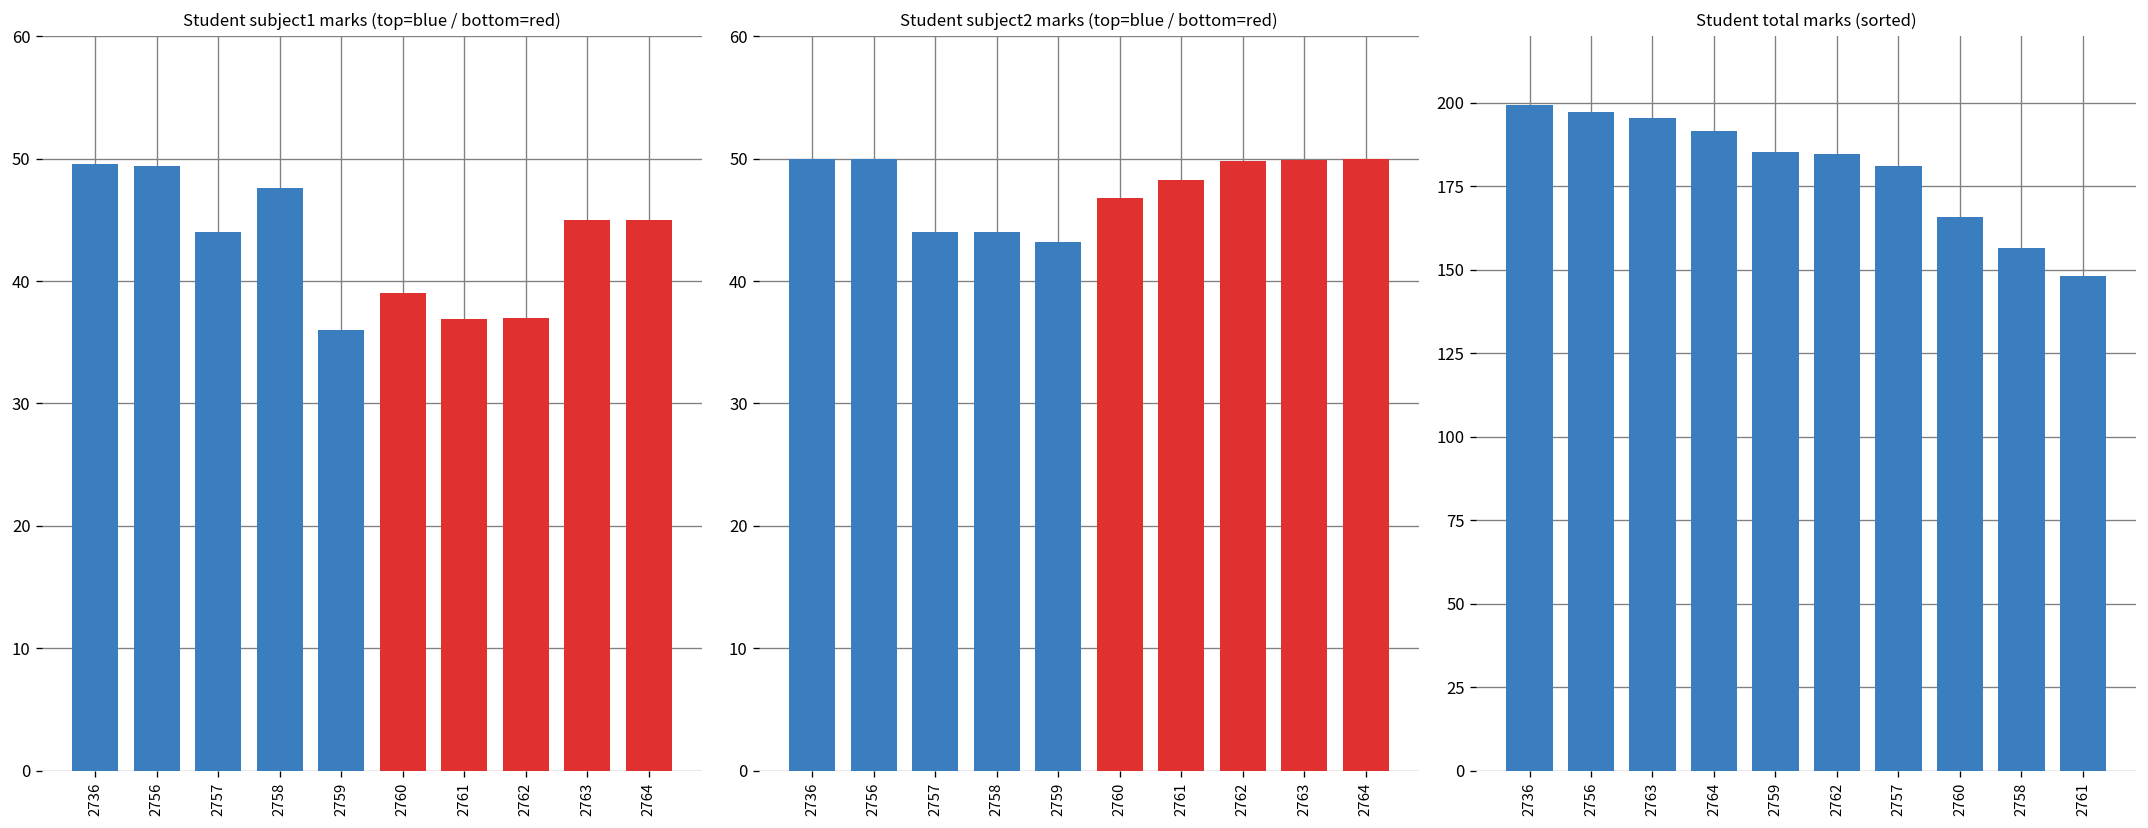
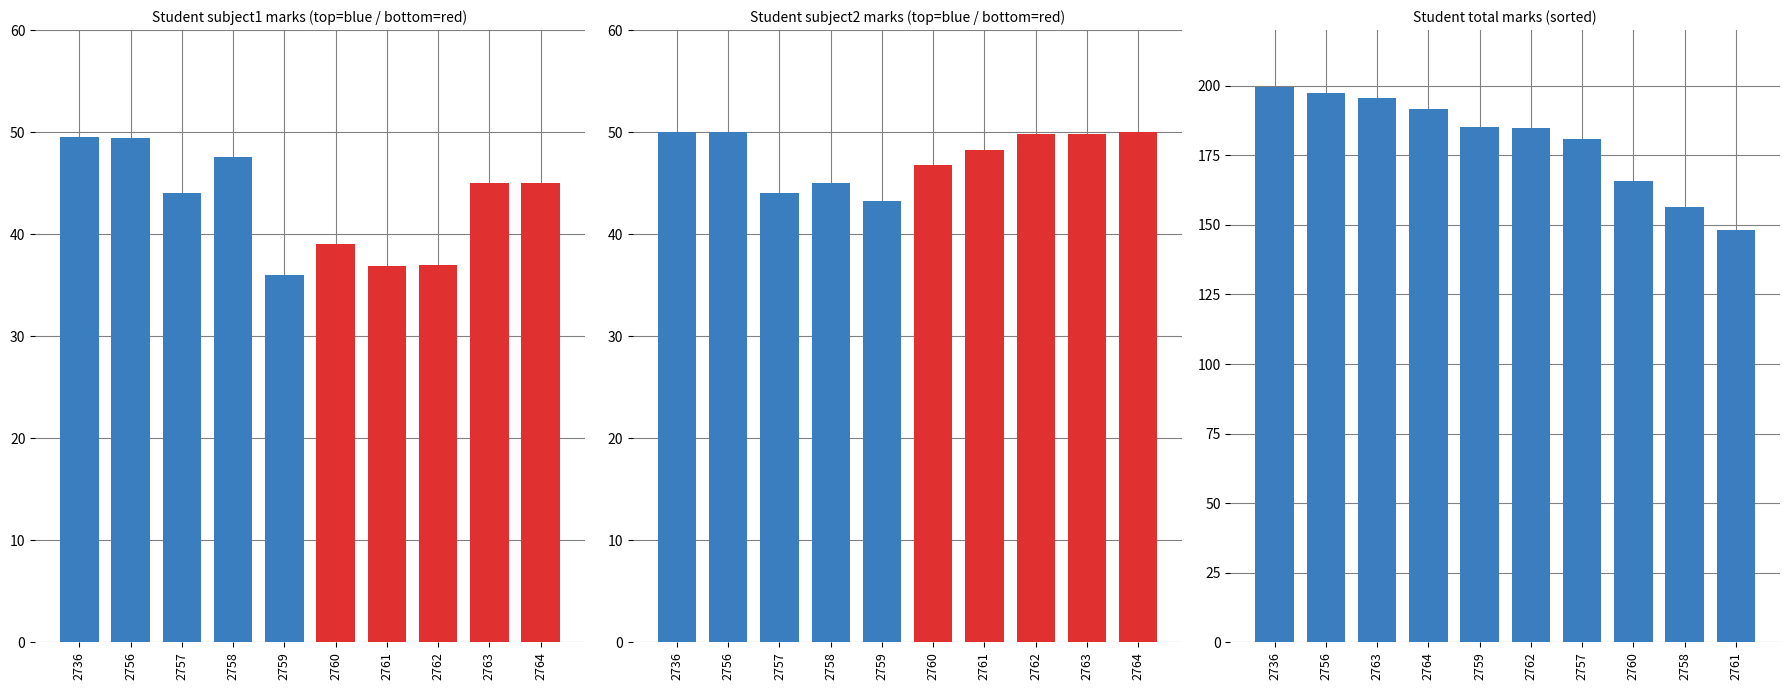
Student subject2 marks (top=blue / bottom=red), 2758: 44 -> 45
